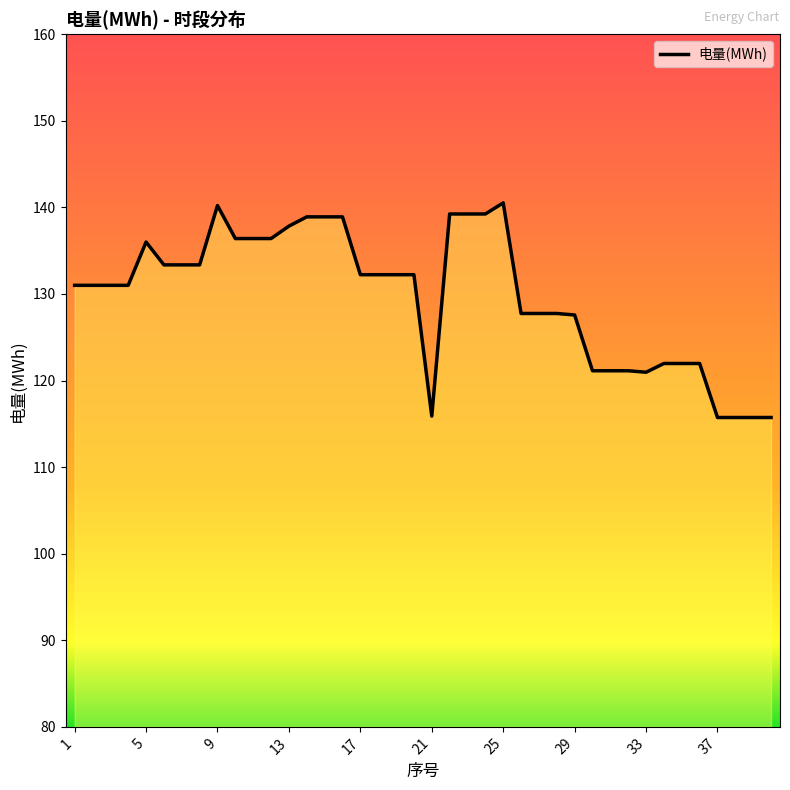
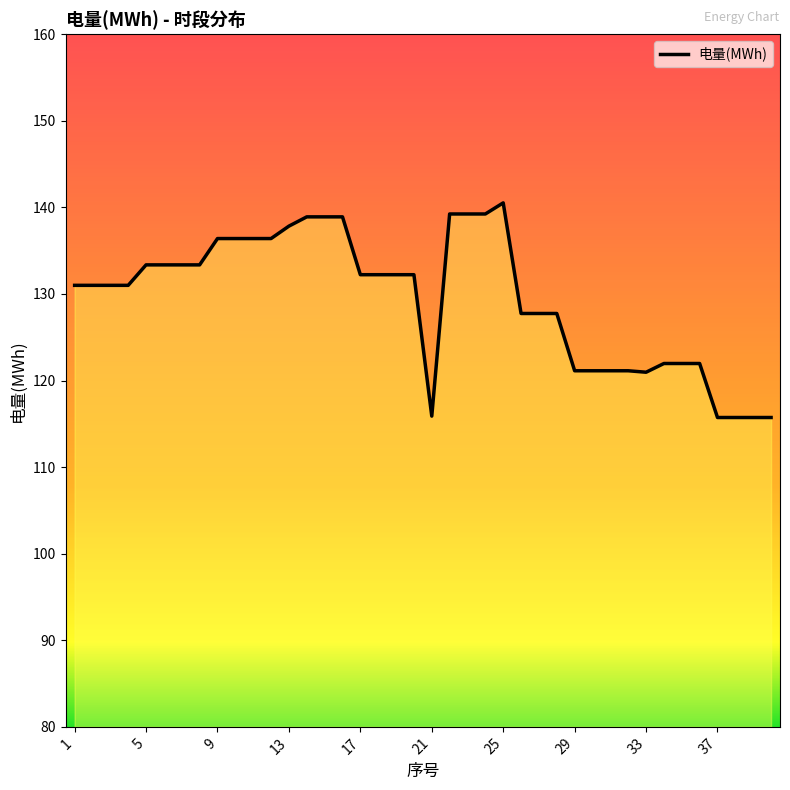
5: 136 -> 133
9: 140 -> 136
29: 128 -> 121
